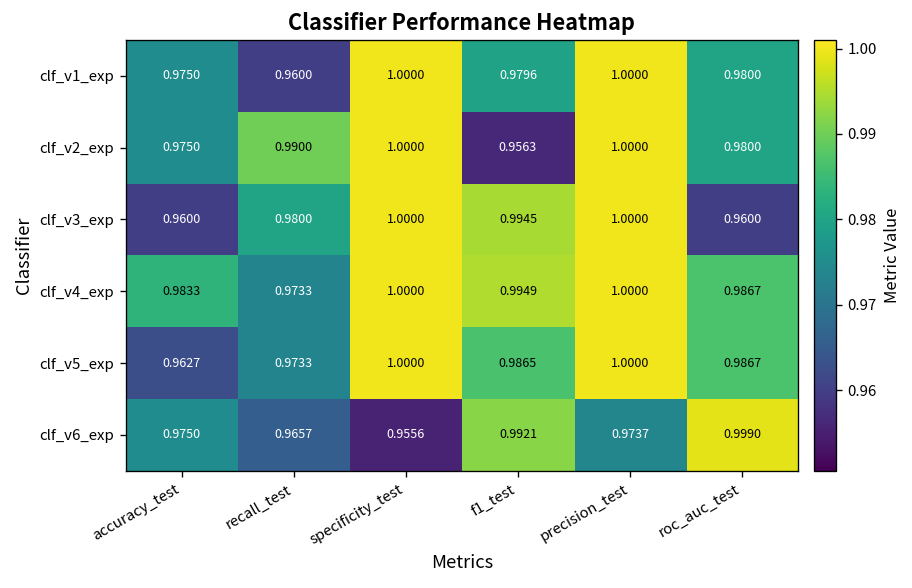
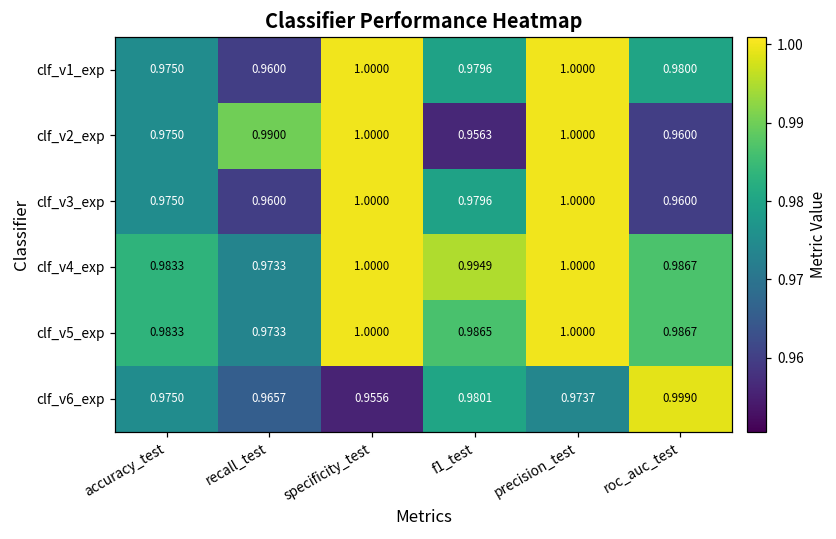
clf_v2_exp, roc_auc_test: 0.9800 -> 0.9600
clf_v3_exp, accuracy_test: 0.9600 -> 0.9750
clf_v3_exp, recall_test: 0.9800 -> 0.9600
clf_v3_exp, f1_test: 0.9945 -> 0.9796
clf_v5_exp, accuracy_test: 0.9627 -> 0.9833
clf_v6_exp, f1_test: 0.9921 -> 0.9801
